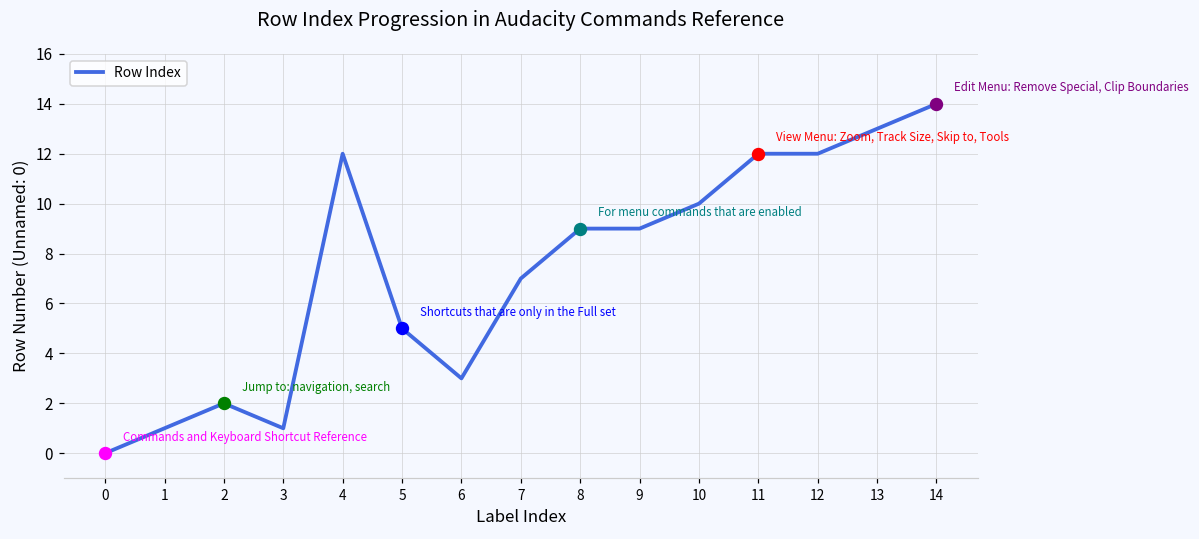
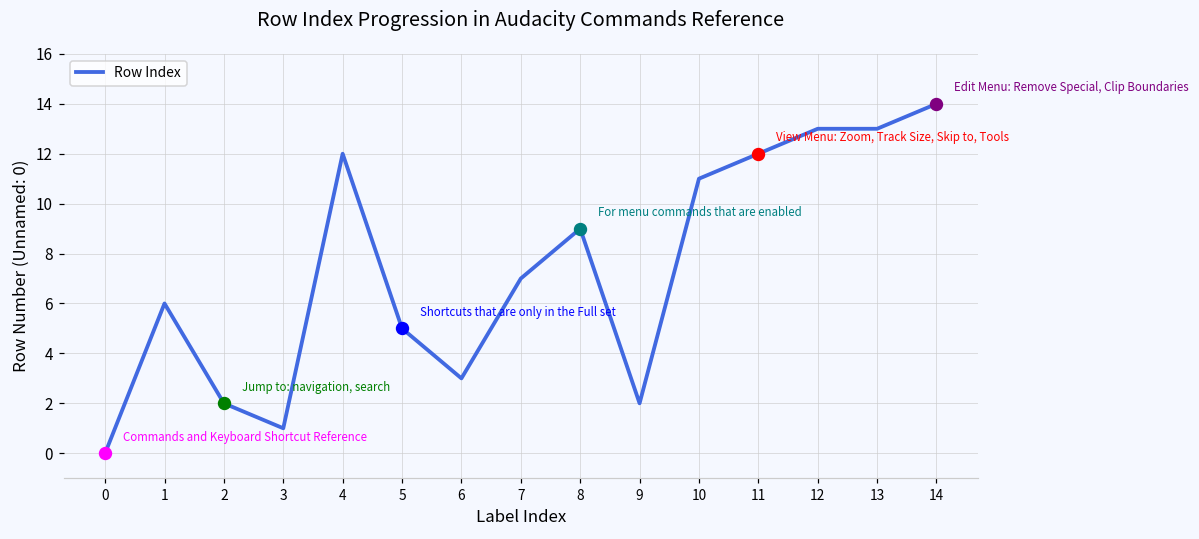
Row Index, 1: 1 -> 6
Row Index, 9: 9 -> 2
Row Index, 10: 10 -> 11
Row Index, 12: 12 -> 13
